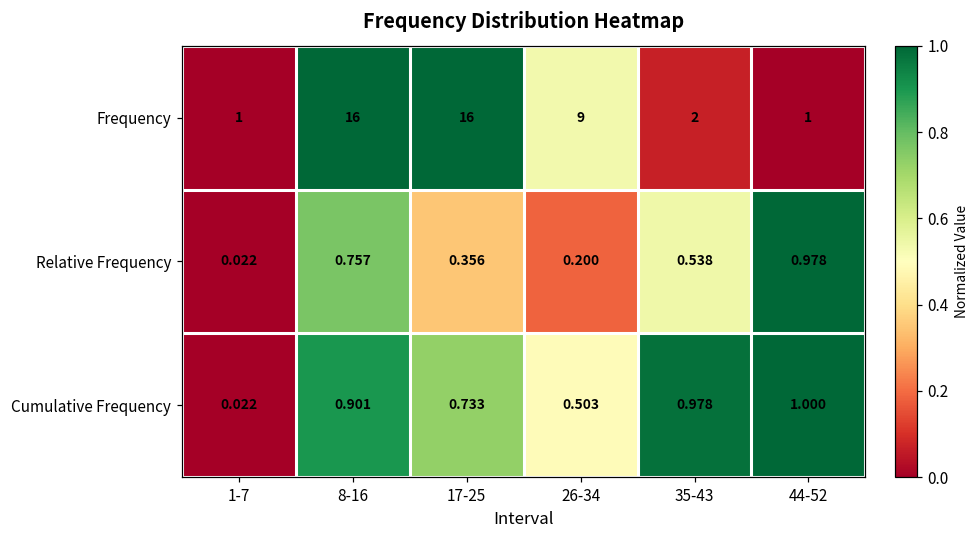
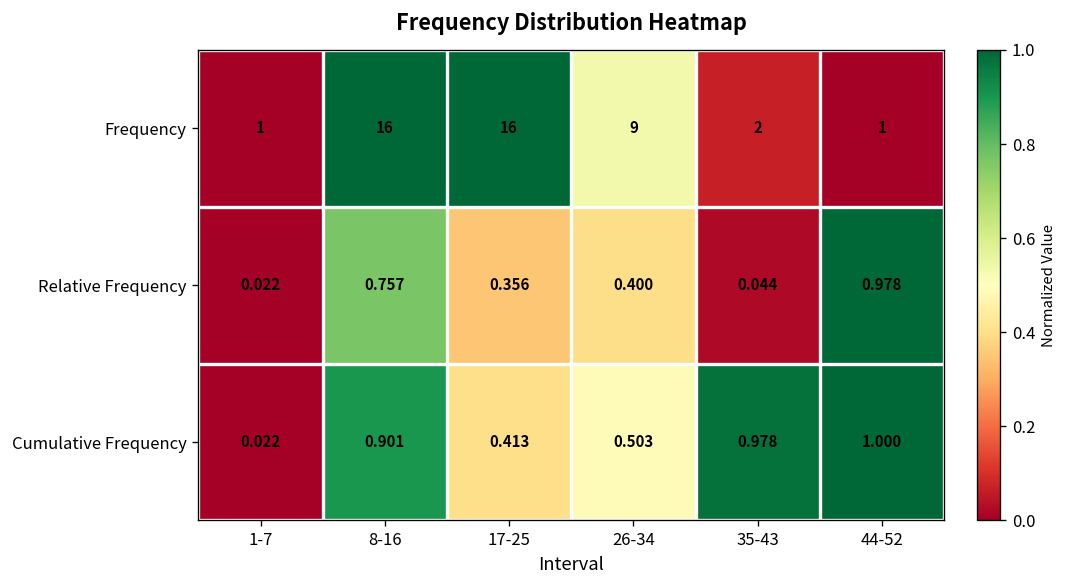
Relative Frequency, 26-34: 0.200 -> 0.400
Relative Frequency, 35-43: 0.538 -> 0.044
Cumulative Frequency, 17-25: 0.733 -> 0.413
